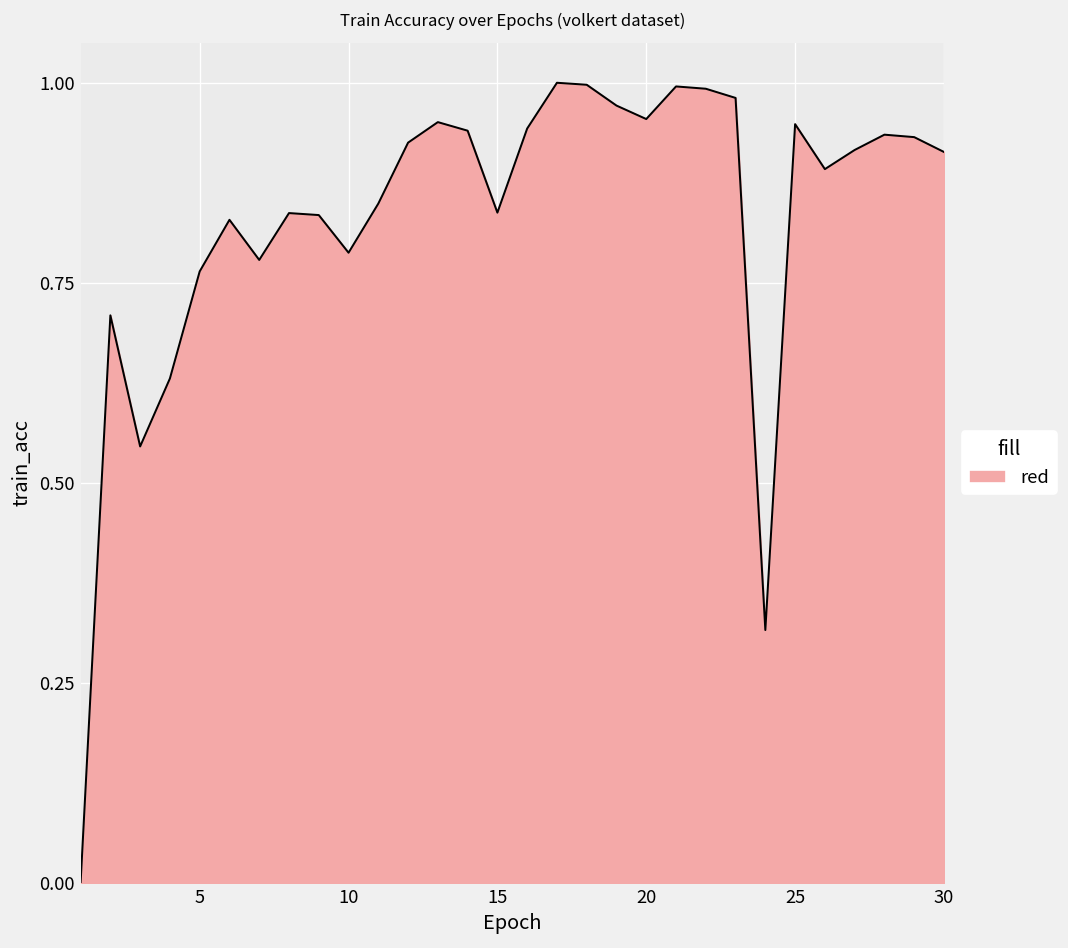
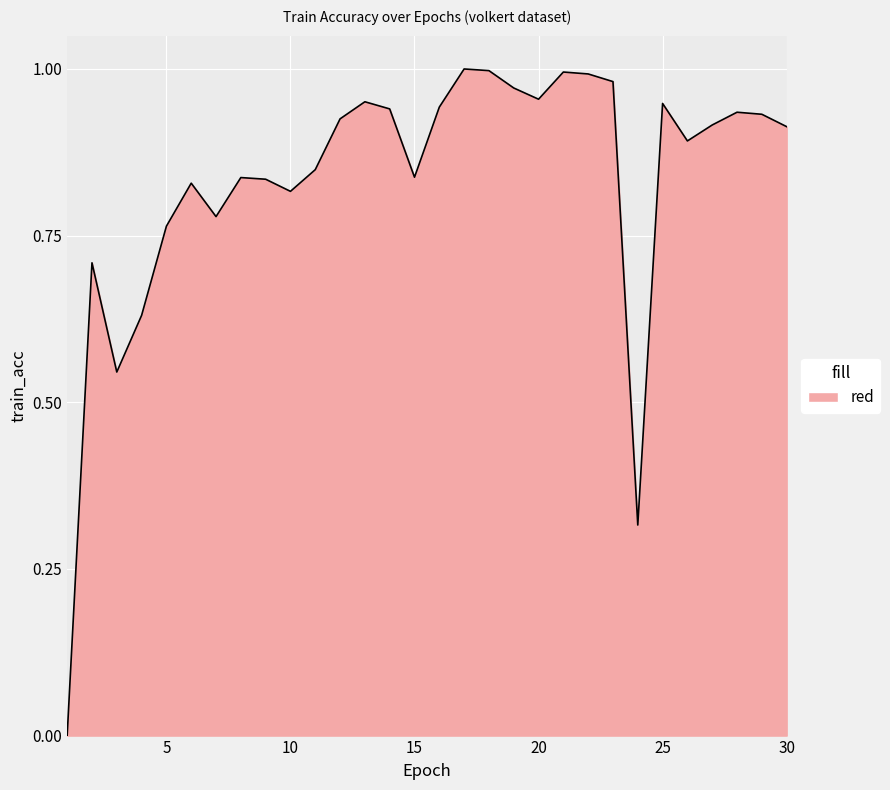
10: 0.79 -> 0.82
